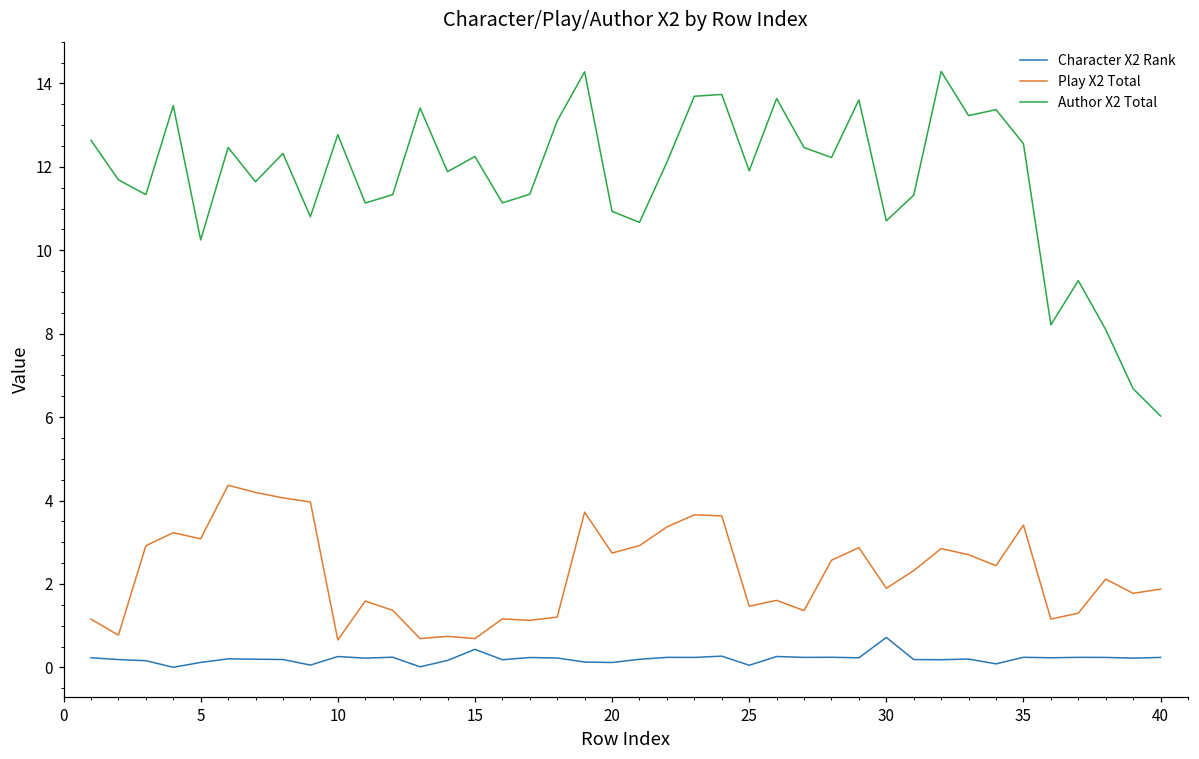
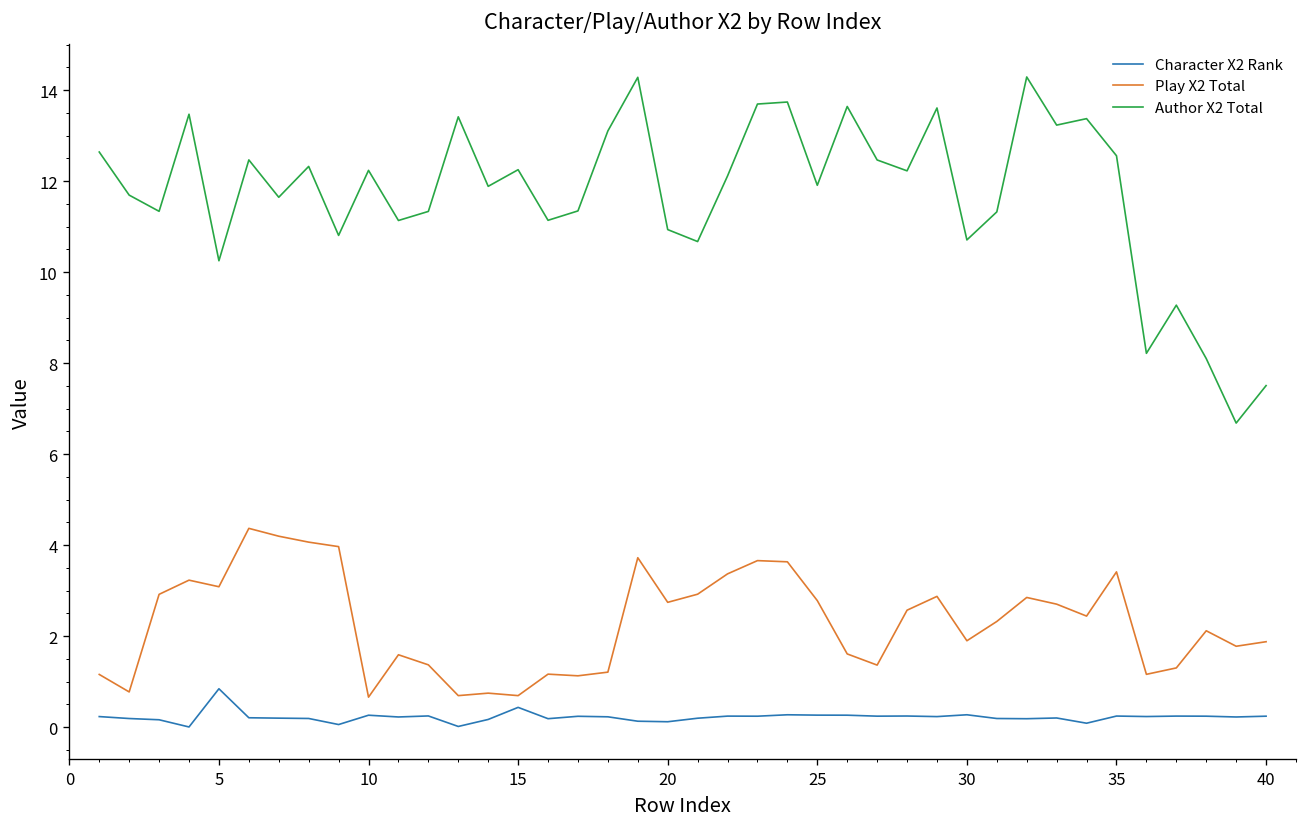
Character X2 Rank, 5: 0.1 -> 0.8
Author X2 Total, 10: 12.8 -> 12.2
Character X2 Rank, 25: 0.0 -> 0.3
Play X2 Total, 25: 1.5 -> 2.8
Character X2 Rank, 30: 0.7 -> 0.3
Author X2 Total, 40: 6.0 -> 7.5
